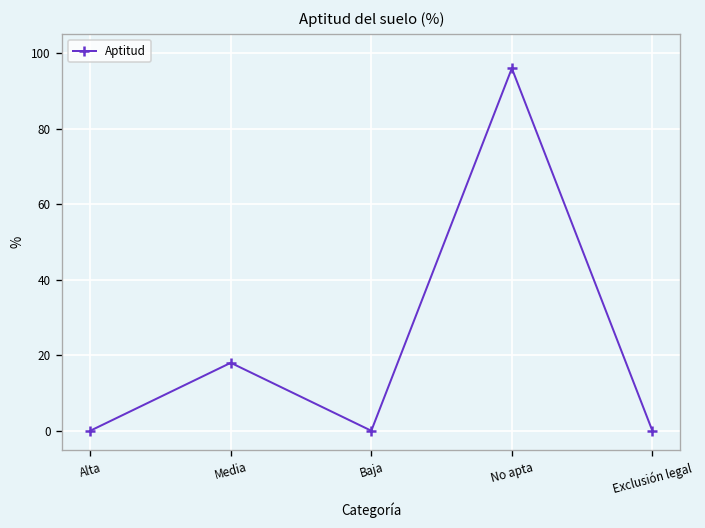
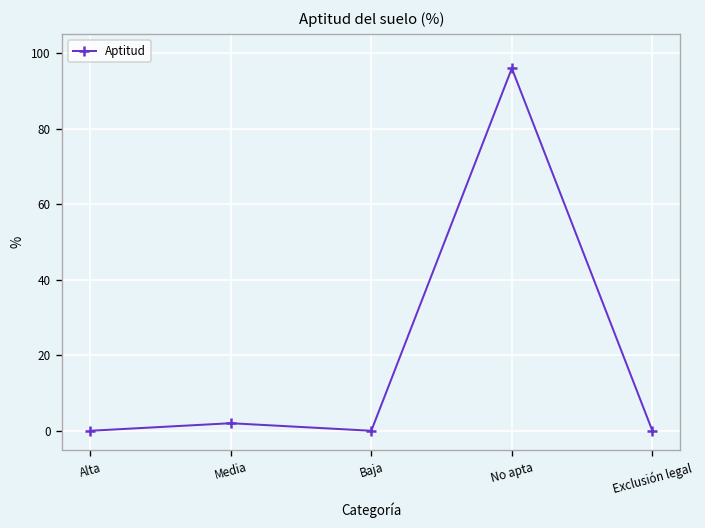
Media: 18 -> 2
